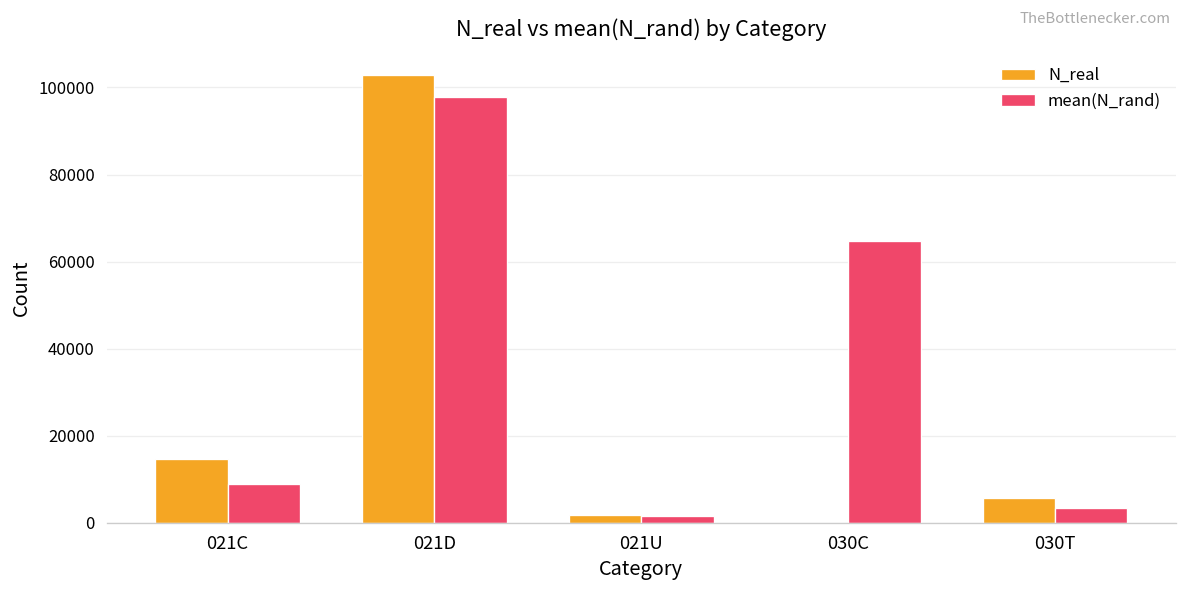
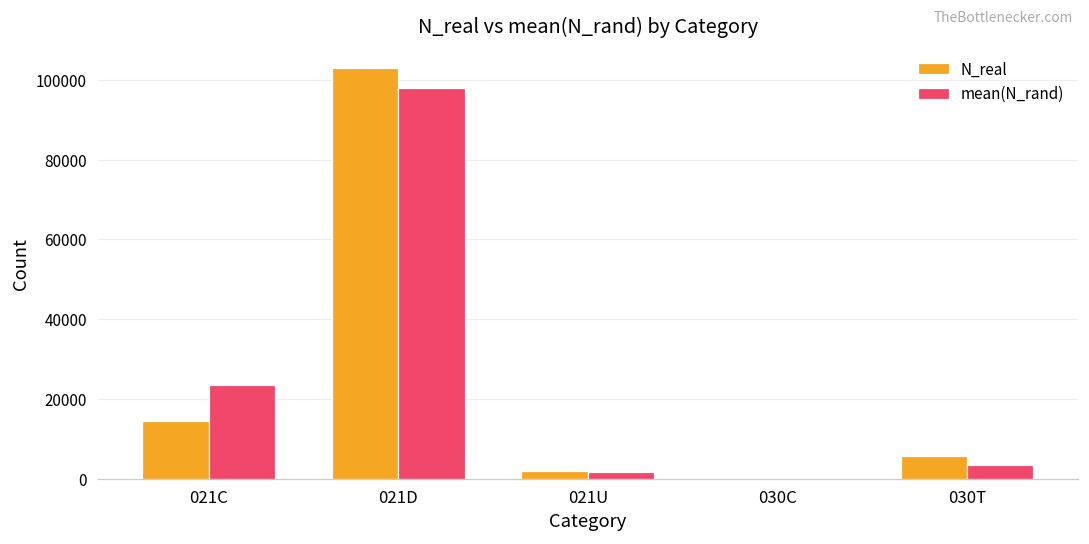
mean(N_rand), 021C: 9000 -> 24000
mean(N_rand), 030C: 65000 -> 0
